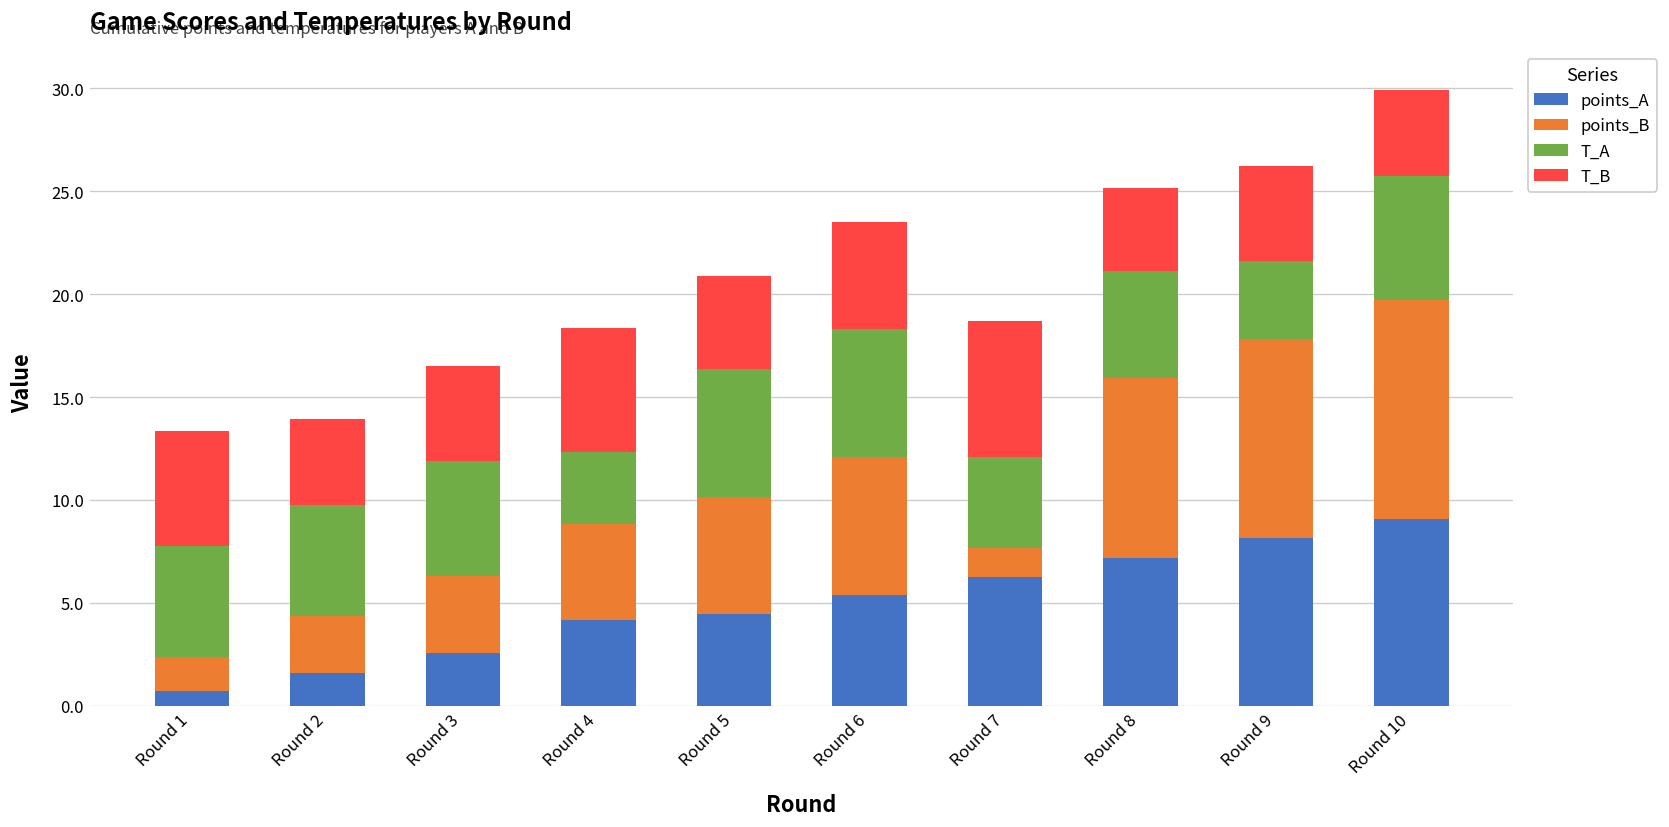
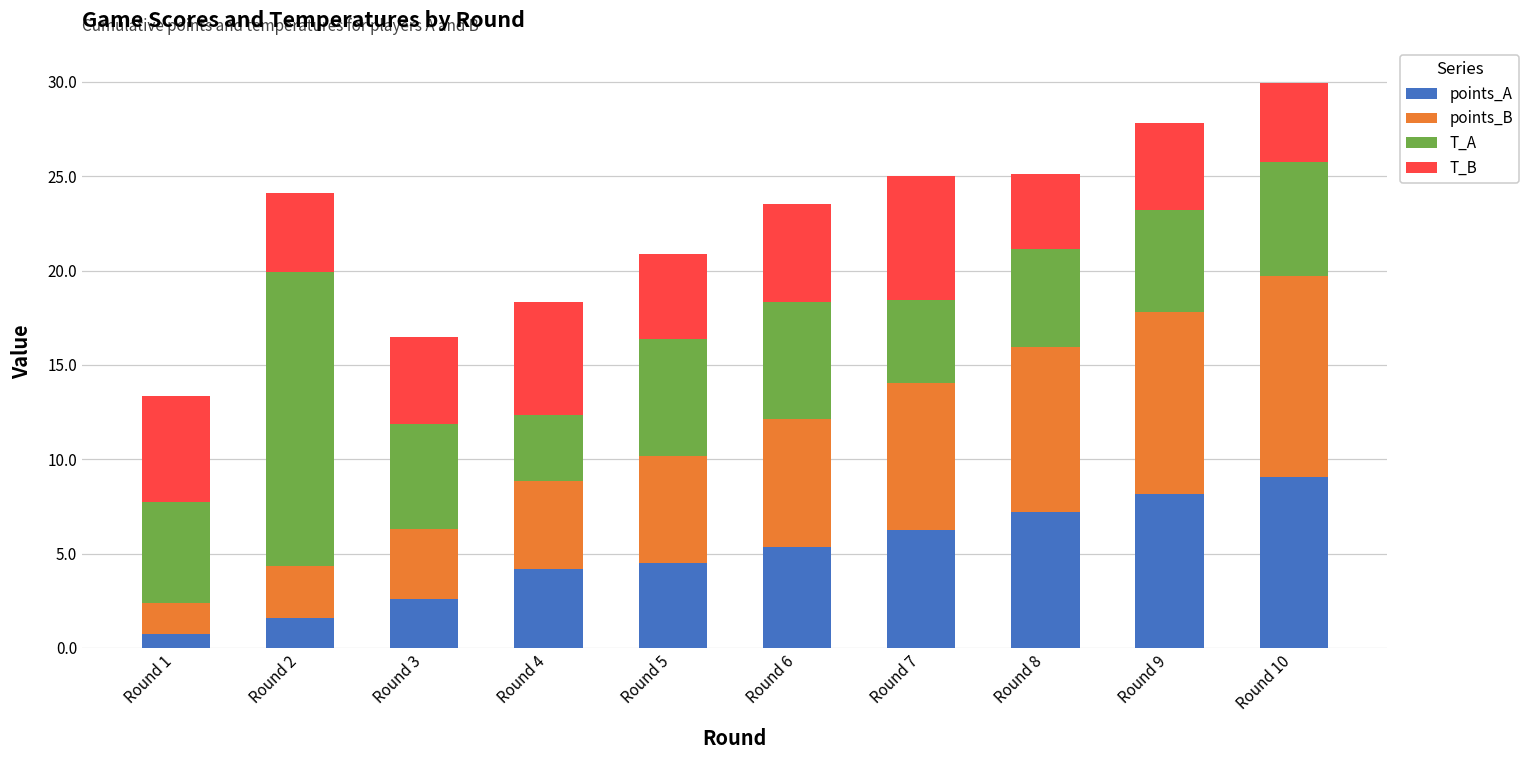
T_A, Round 2: 5.4 -> 15.6
points_B, Round 7: 1.4 -> 7.8
T_A, Round 9: 3.8 -> 5.4
